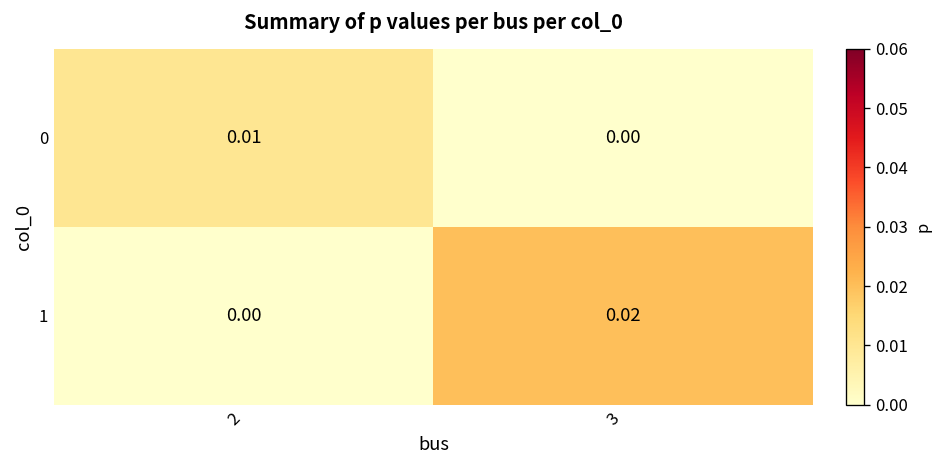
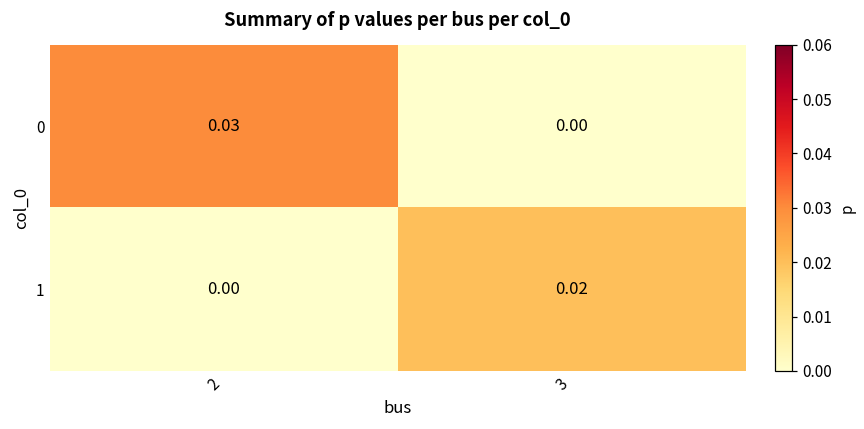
0, 2: 0.01 -> 0.03
